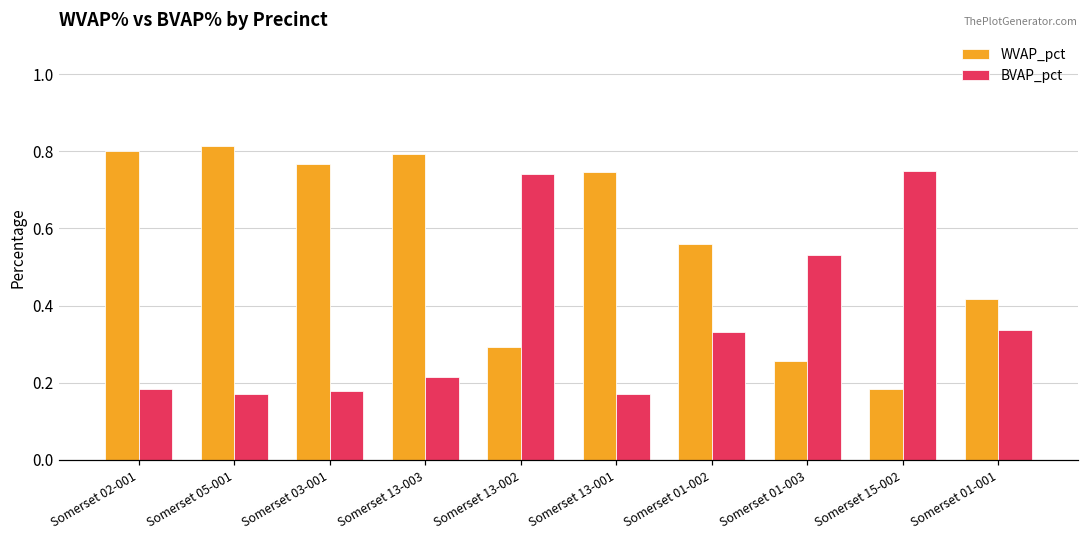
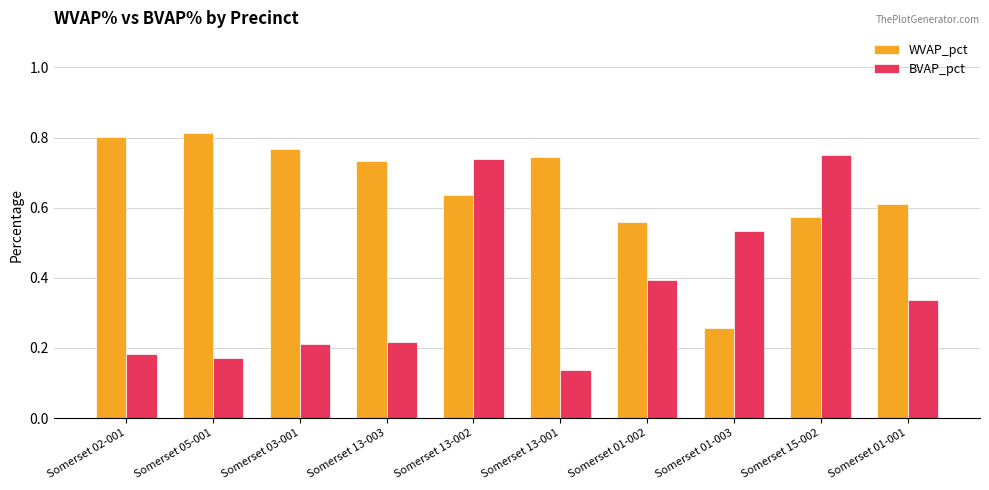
BVAP_pct, Somerset 03-001: 0.18 -> 0.21
WVAP_pct, Somerset 13-003: 0.79 -> 0.73
WVAP_pct, Somerset 13-002: 0.29 -> 0.64
BVAP_pct, Somerset 13-001: 0.17 -> 0.14
BVAP_pct, Somerset 01-002: 0.33 -> 0.39
WVAP_pct, Somerset 15-002: 0.18 -> 0.57
WVAP_pct, Somerset 01-001: 0.42 -> 0.61
